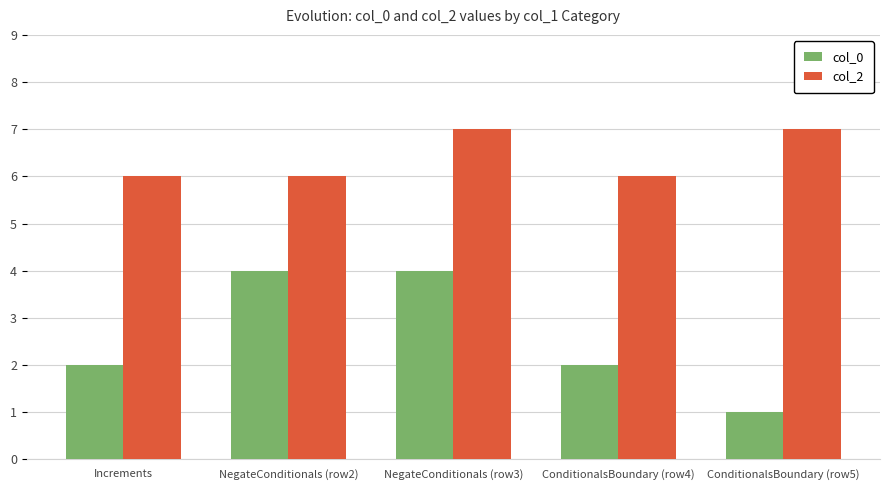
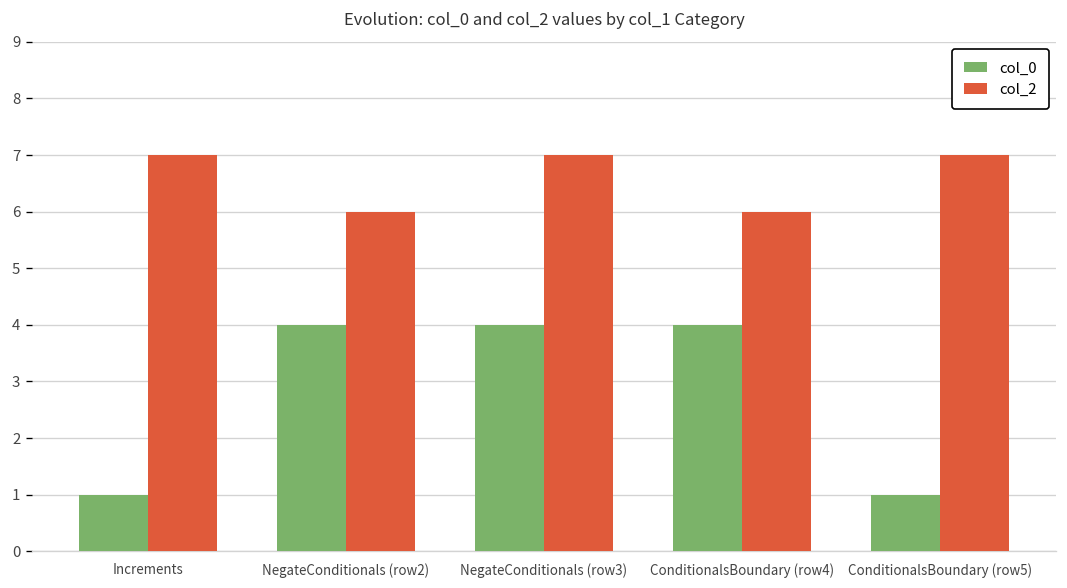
col_0, Increments: 2 -> 1
col_2, Increments: 6 -> 7
col_0, ConditionalsBoundary (row4): 2 -> 4
